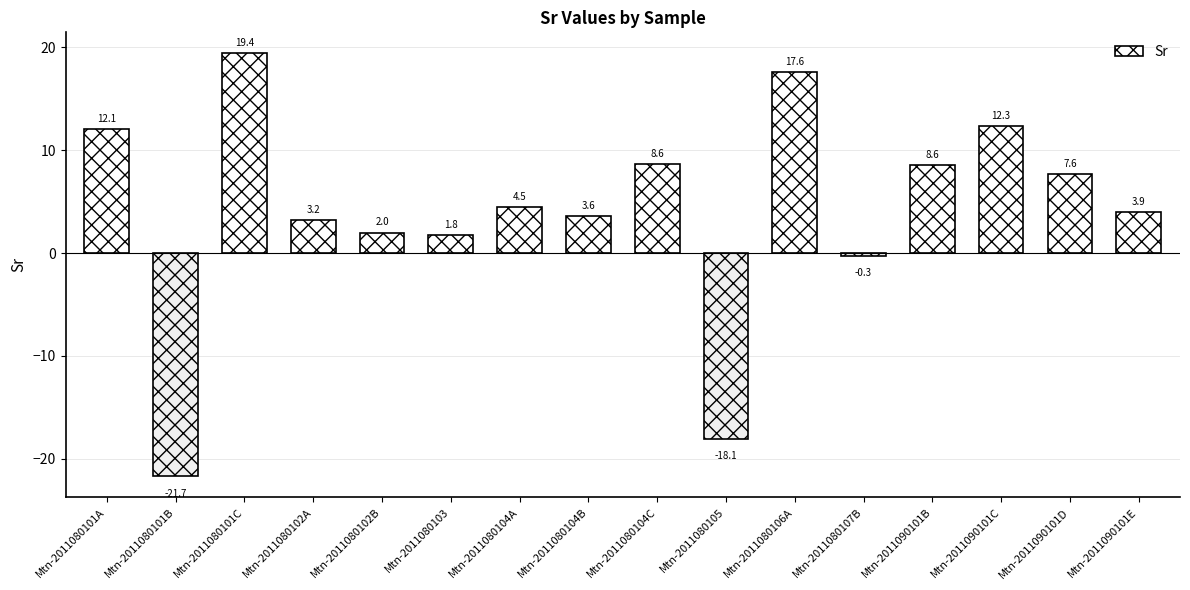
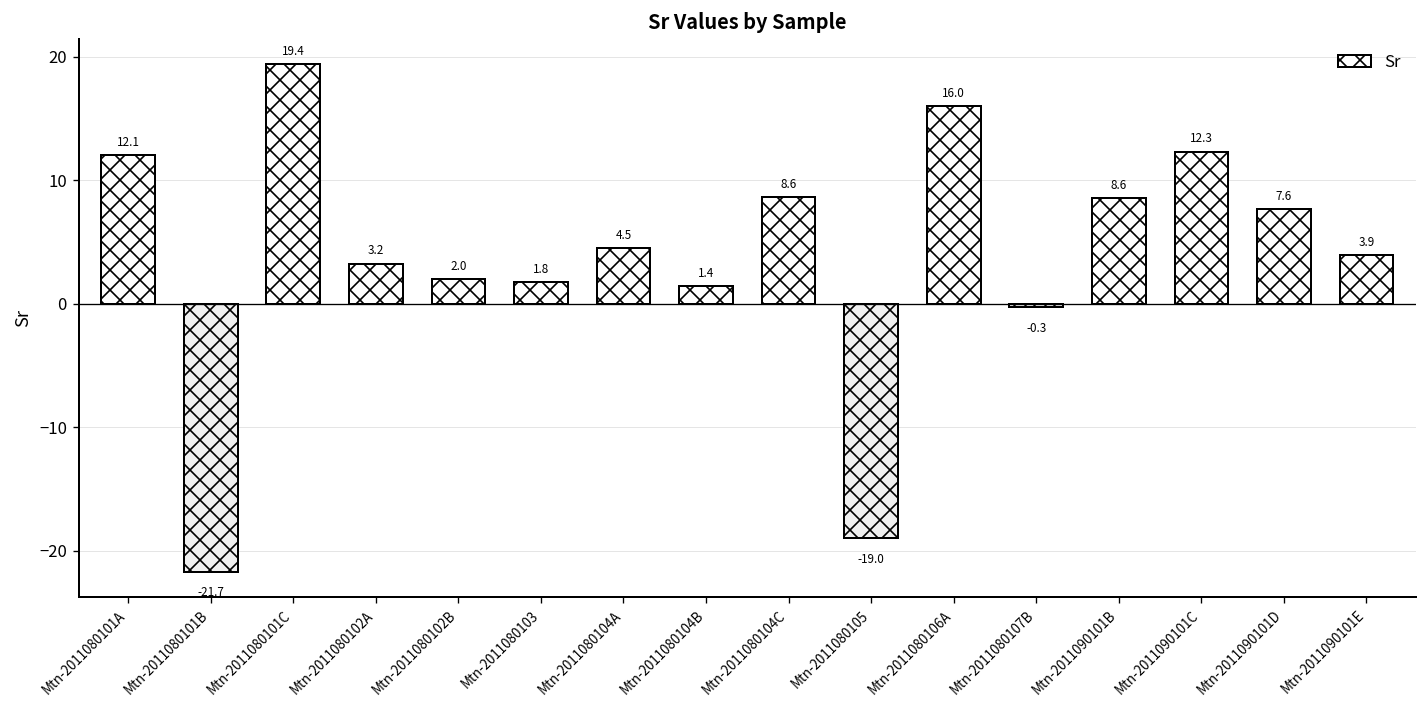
Mtn-2011080104B: 3.6 -> 1.4
Mtn-2011080105: -18.1 -> -19.0
Mtn-2011080106A: 17.6 -> 16.0
